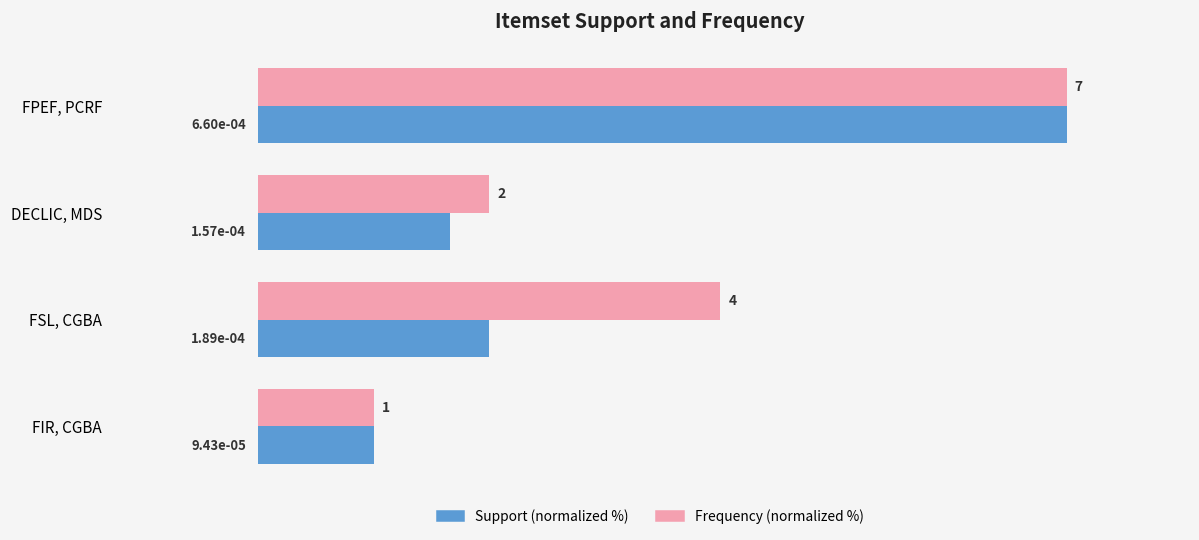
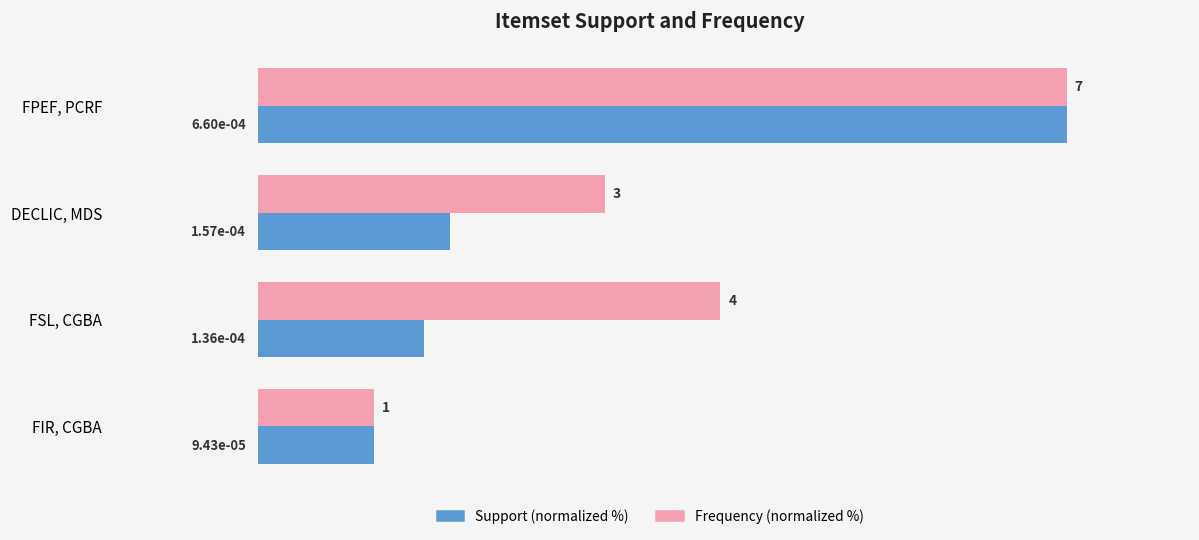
Frequency (normalized %), DECLIC, MDS: 2 -> 3
Support (normalized %), FSL, CGBA: 1.89e-04 -> 1.36e-04
